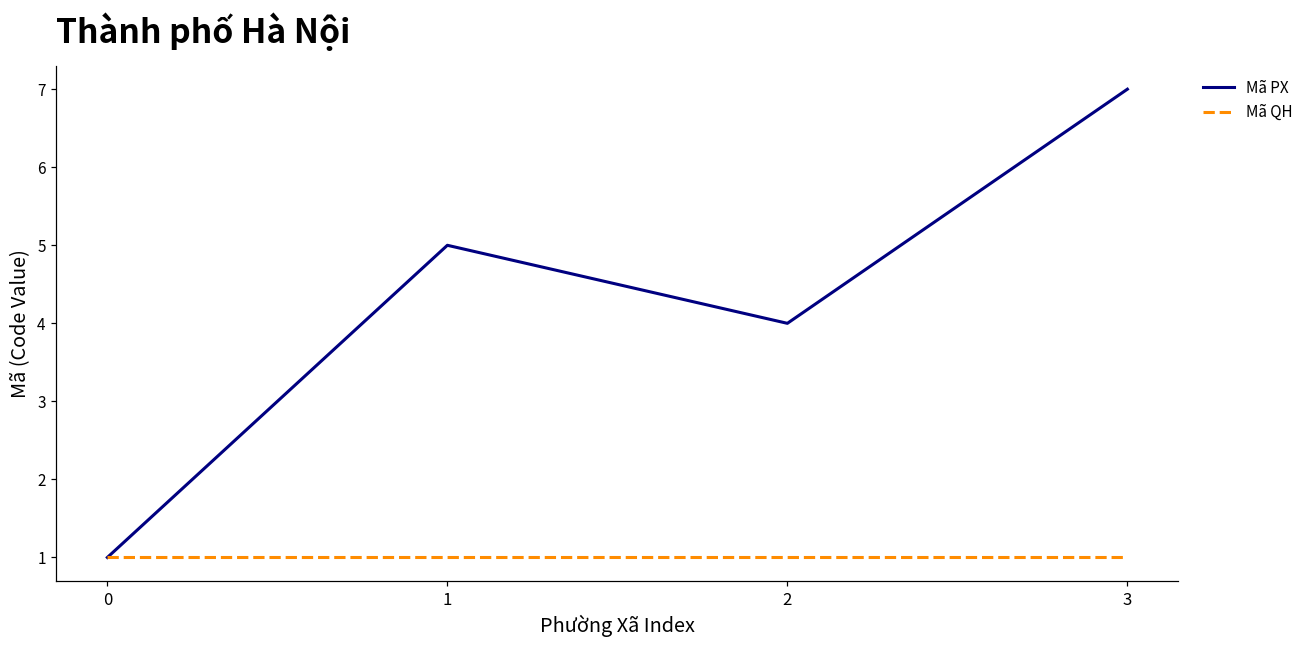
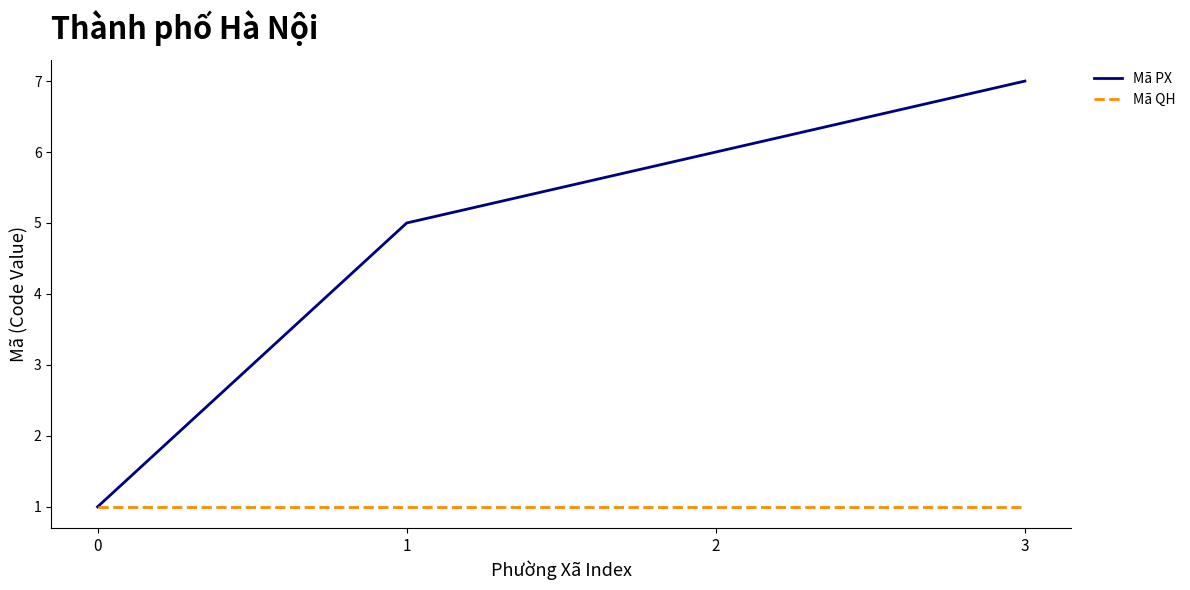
Mã PX, 2: 4 -> 6
